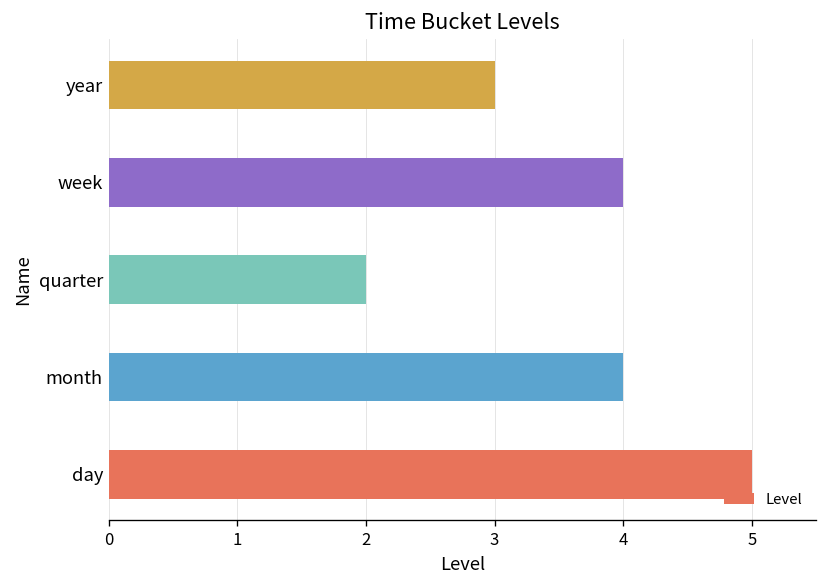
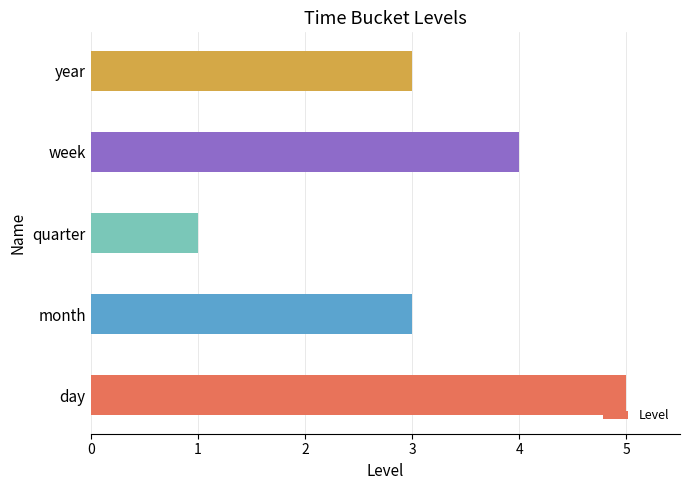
quarter: 2 -> 1
month: 4 -> 3
